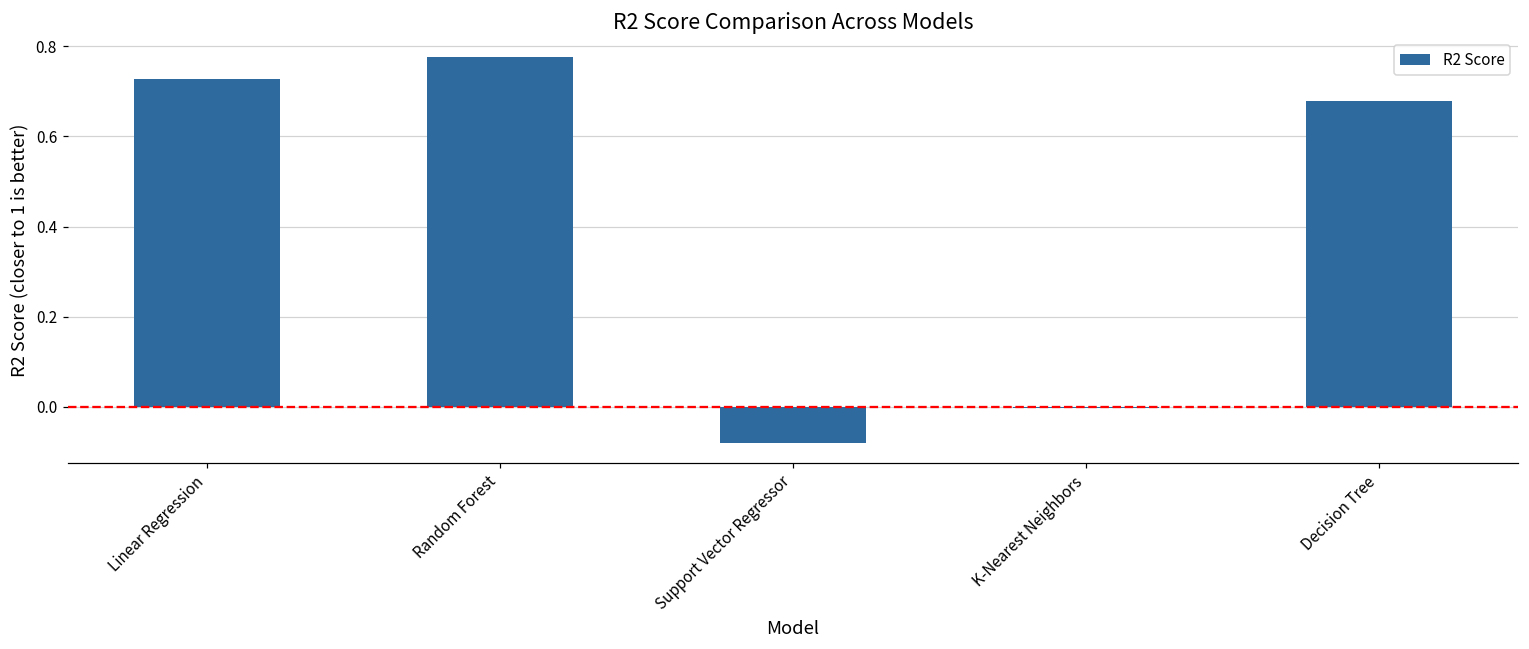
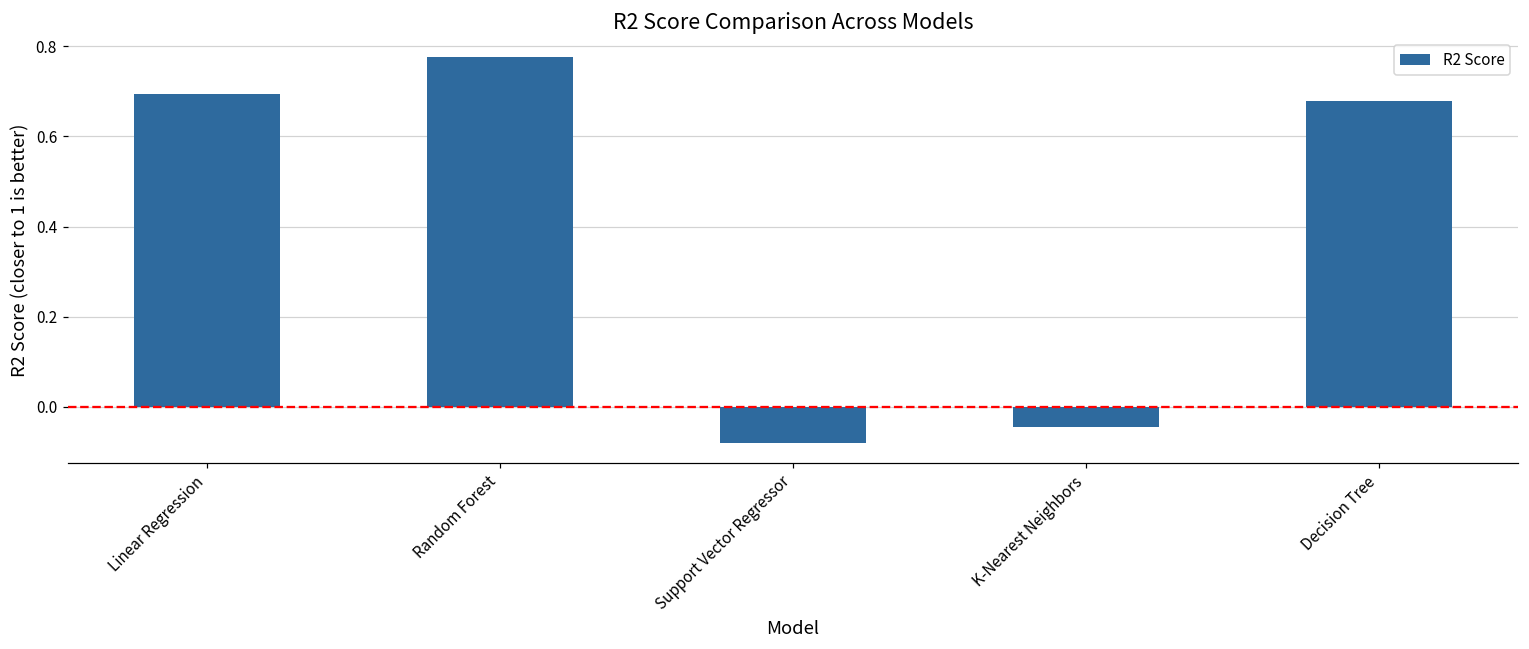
Linear Regression: 0.73 -> 0.69
K-Nearest Neighbors: 0.00 -> -0.05
